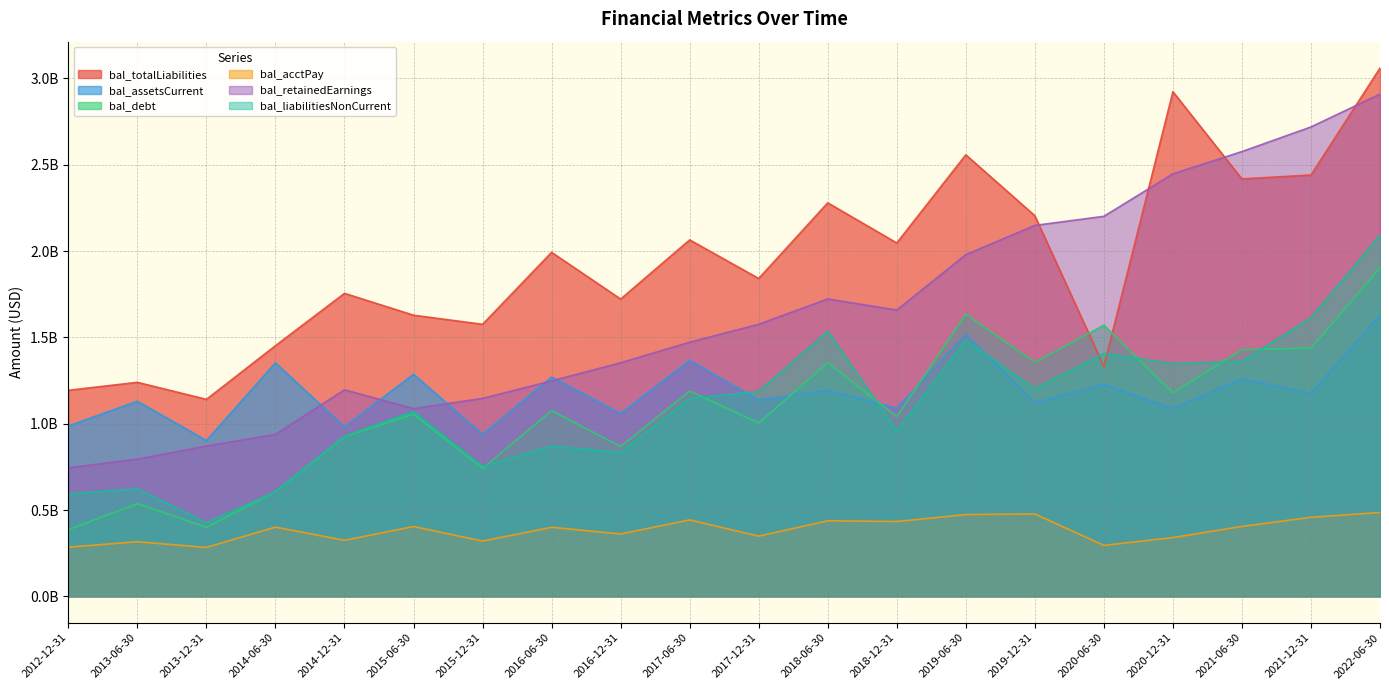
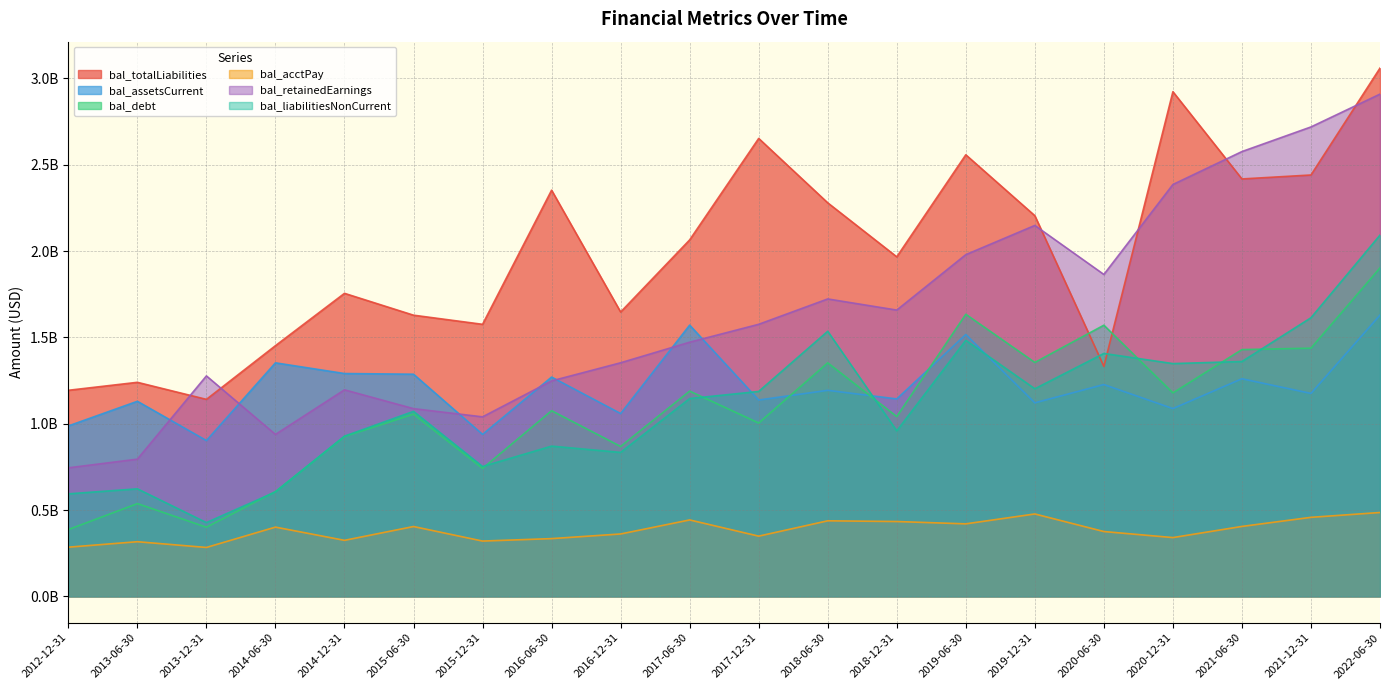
bal_retainedEarnings, 2013-12-31: 870000000 -> 1280000000
bal_assetsCurrent, 2014-12-31: 980000000 -> 1290000000
bal_retainedEarnings, 2015-12-31: 1150000000 -> 1040000000
bal_totalLiabilities, 2016-06-30: 1990000000 -> 2350000000
bal_acctPay, 2016-06-30: 400000000 -> 330000000
bal_totalLiabilities, 2016-12-31: 1720000000 -> 1650000000
bal_assetsCurrent, 2017-06-30: 1370000000 -> 1570000000
bal_totalLiabilities, 2017-12-31: 1840000000 -> 2650000000
bal_totalLiabilities, 2018-12-31: 2050000000 -> 1970000000
bal_assetsCurrent, 2018-12-31: 1090000000 -> 1140000000
bal_acctPay, 2019-06-30: 470000000 -> 420000000
bal_acctPay, 2020-06-30: 300000000 -> 380000000
bal_retainedEarnings, 2020-06-30: 2200000000 -> 1860000000
bal_retainedEarnings, 2020-12-31: 2450000000 -> 2390000000
